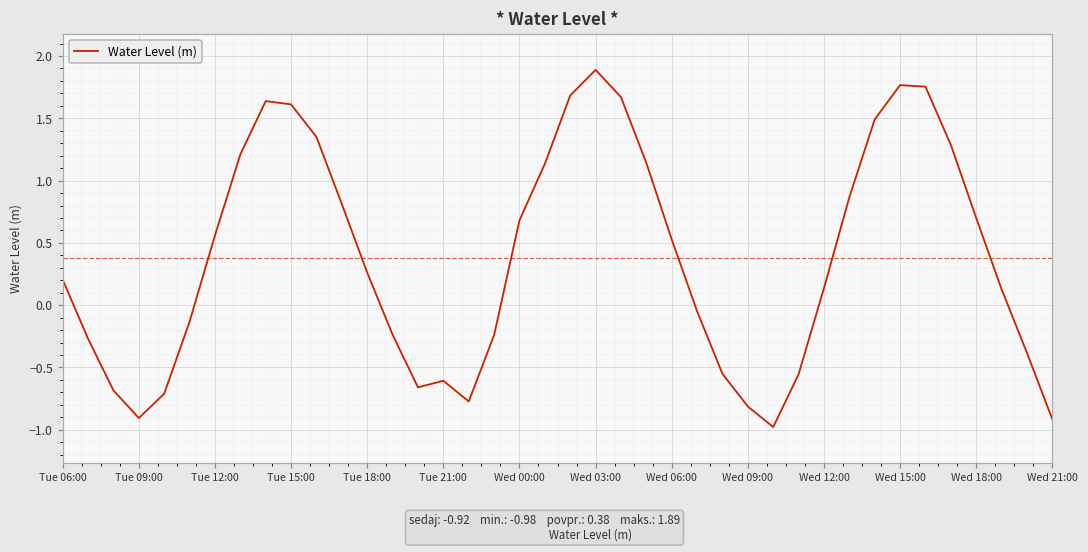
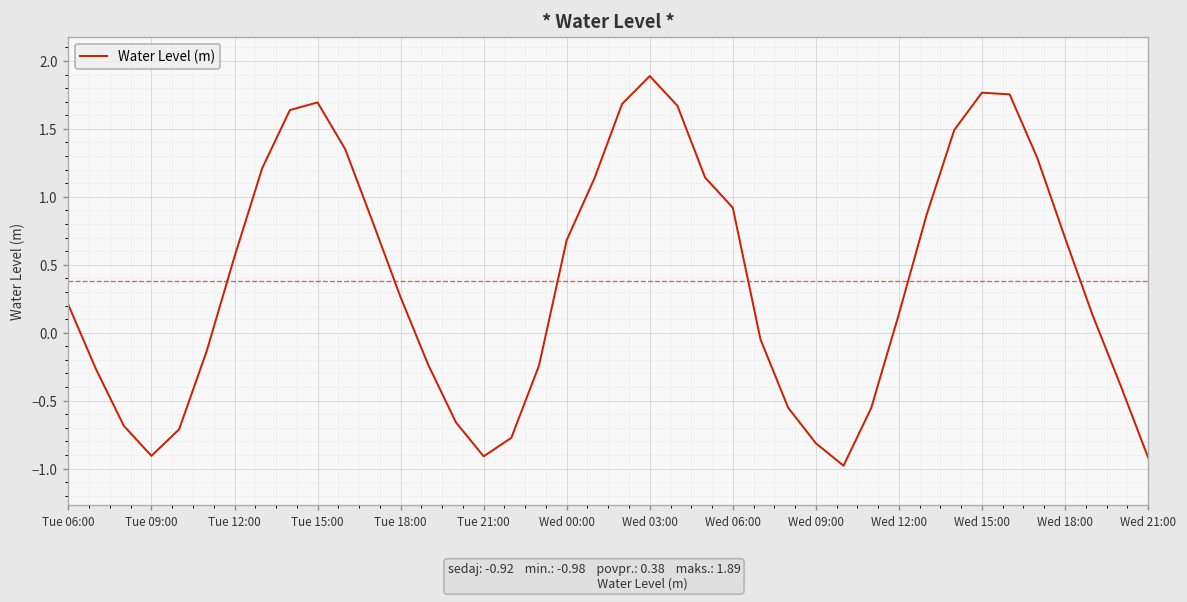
Tue 15:00: 1.61 -> 1.69
Tue 21:00: -0.61 -> -0.91
Wed 06:00: 0.53 -> 0.92
